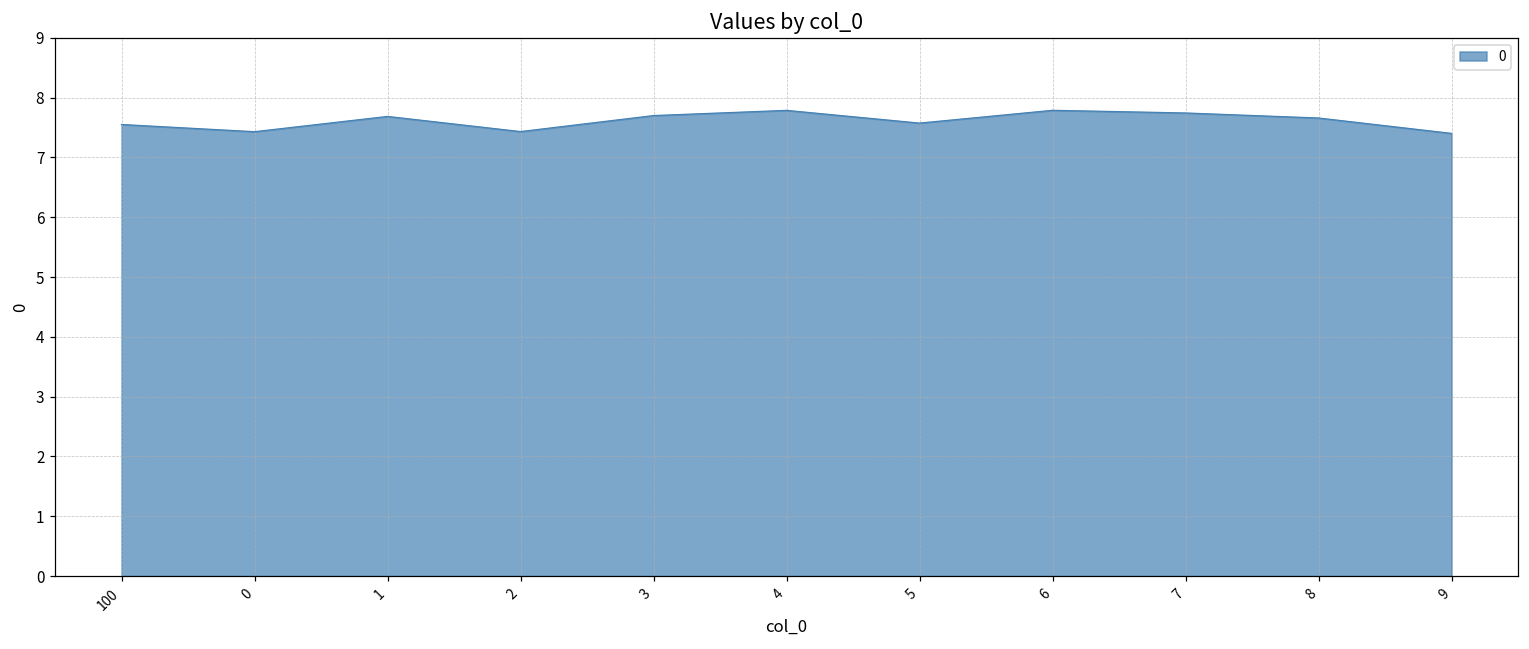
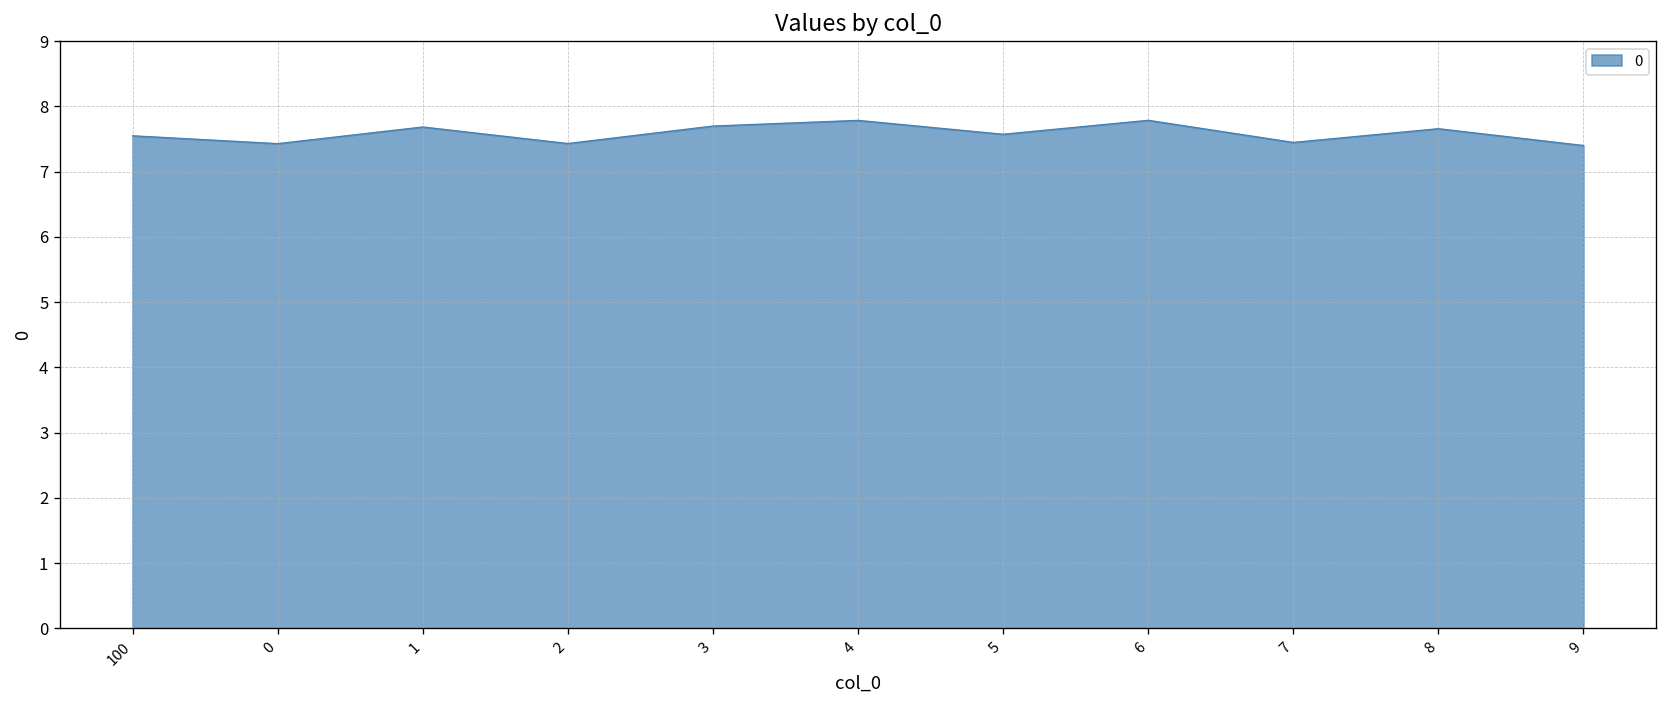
7: 7.7 -> 7.4
